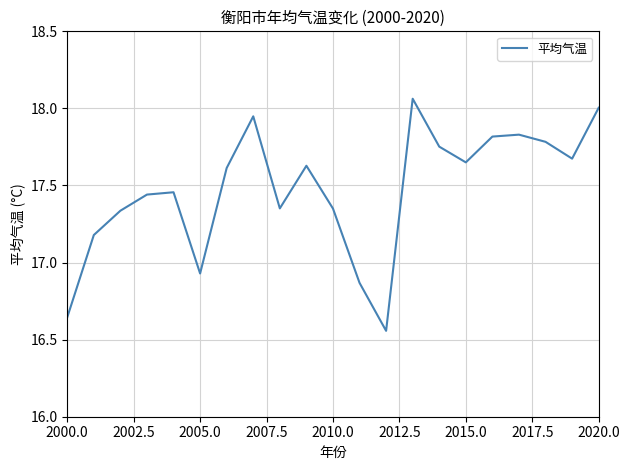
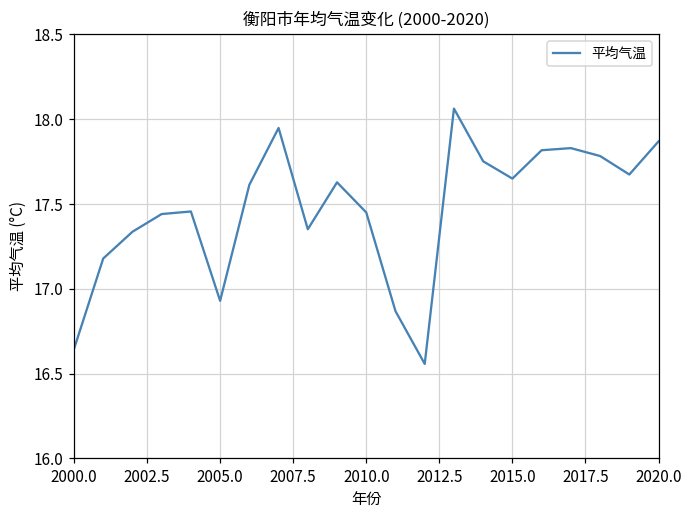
2010.0: 17.35 -> 17.45
2020.0: 18.00 -> 17.87
